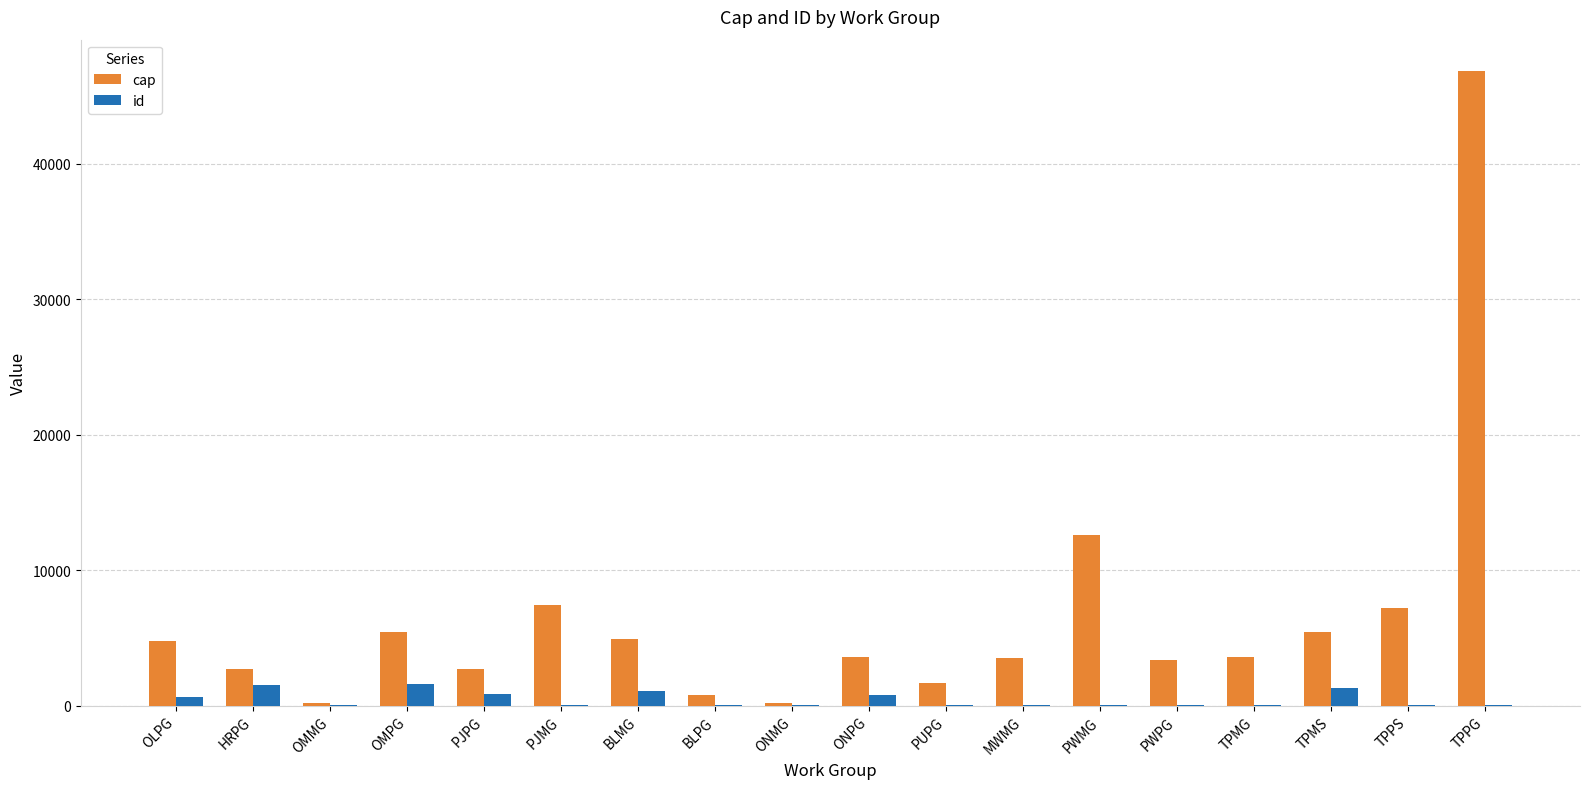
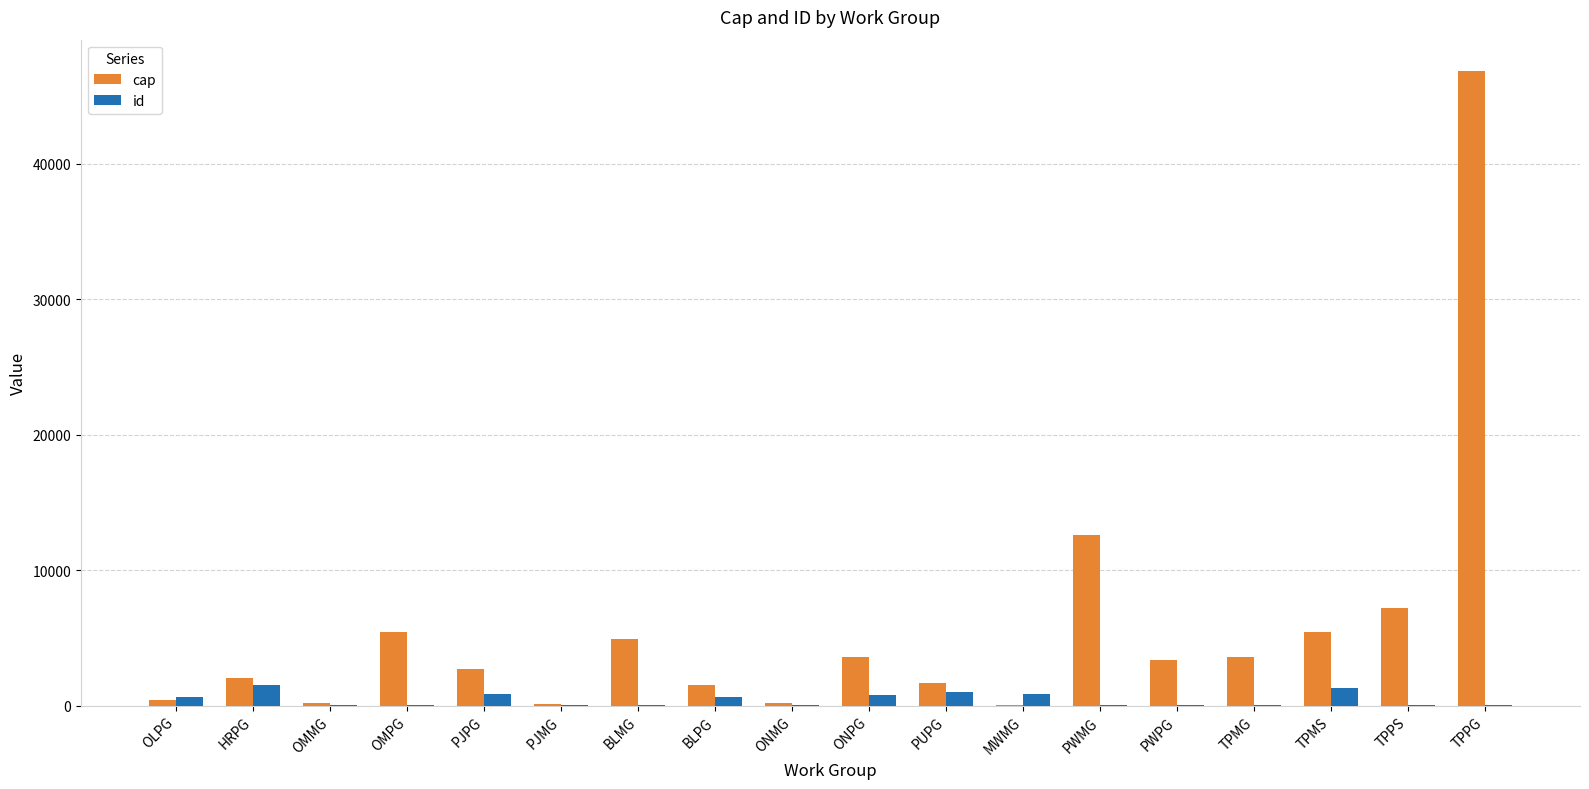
cap, OLPG: 4800 -> 400
cap, HRPG: 2700 -> 2000
id, OMPG: 1600 -> 0
cap, PJMG: 7400 -> 100
id, BLMG: 1100 -> 0
cap, BLPG: 800 -> 1500
id, BLPG: 0 -> 700
id, PUPG: 0 -> 1000
cap, MWMG: 3500 -> 100
id, MWMG: 0 -> 900
